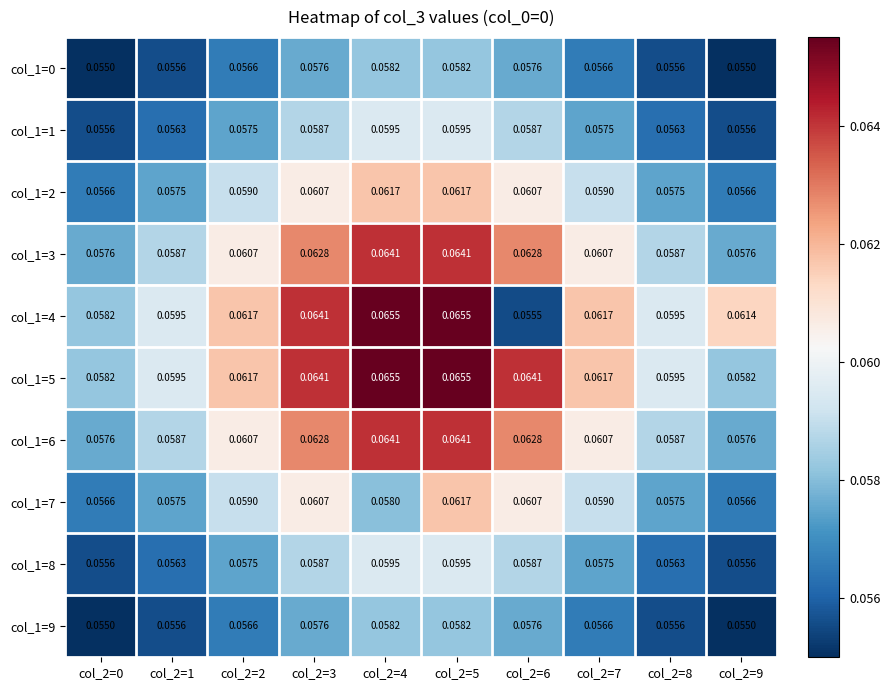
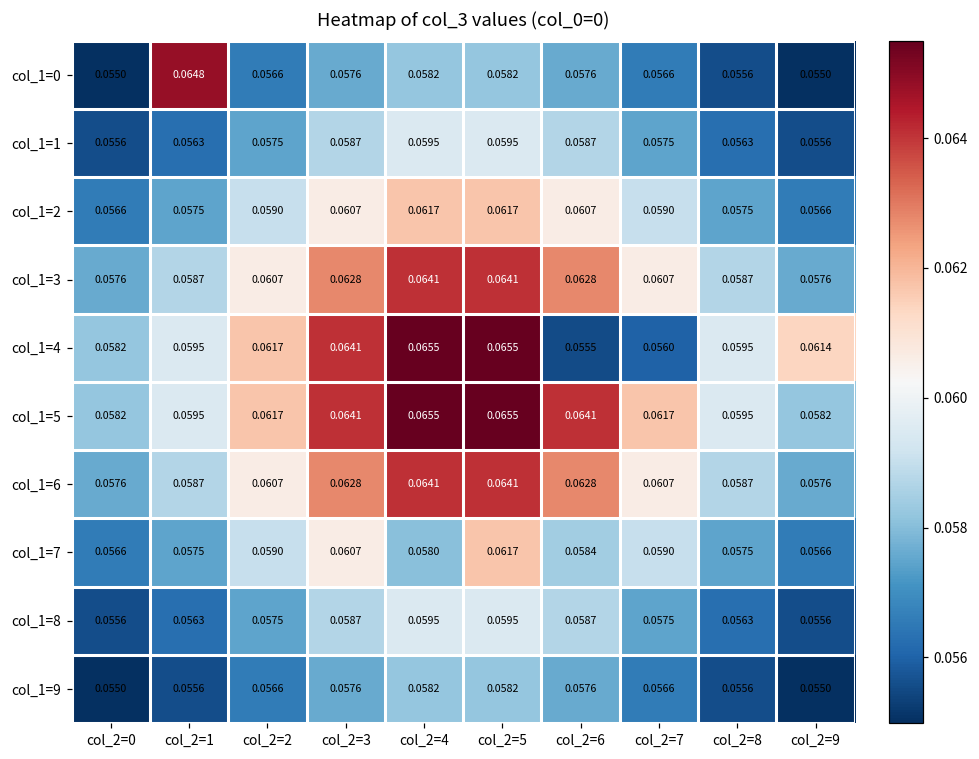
col_1=0, col_2=1: 0.0556 -> 0.0648
col_1=4, col_2=7: 0.0617 -> 0.0560
col_1=7, col_2=6: 0.0607 -> 0.0584
